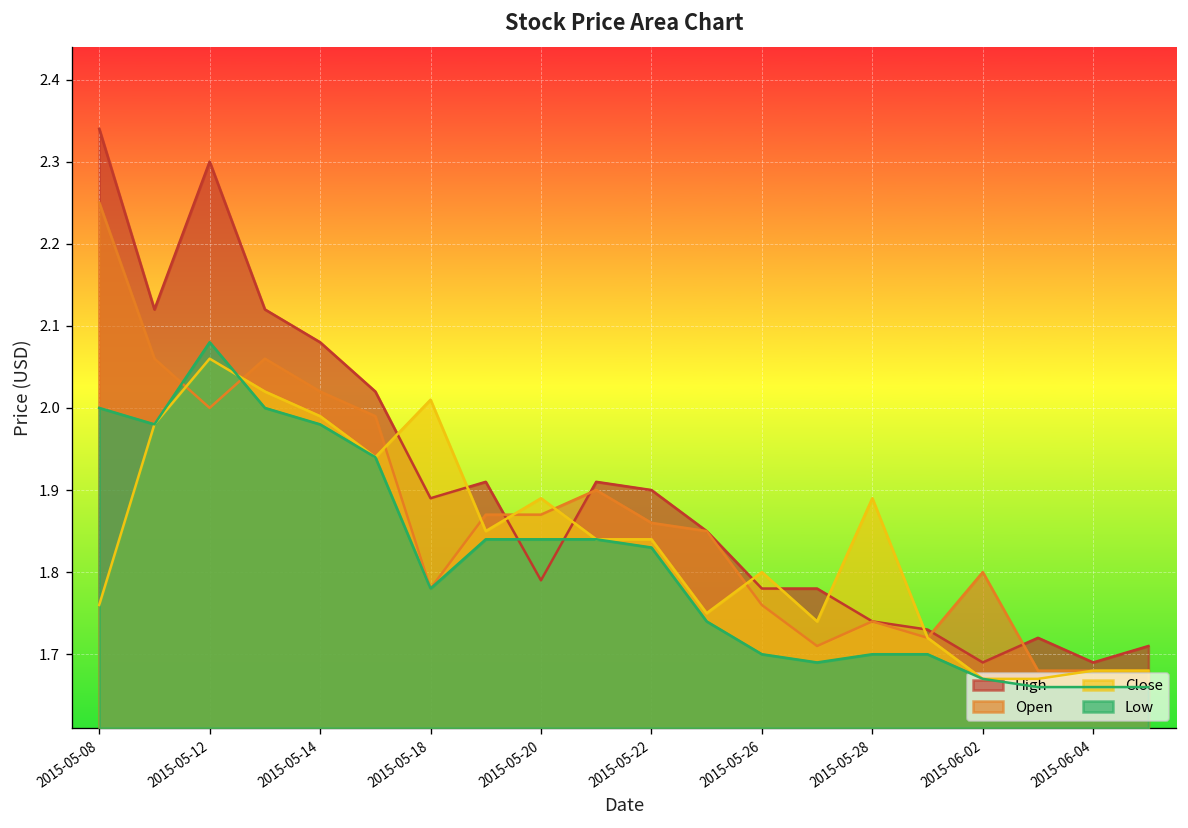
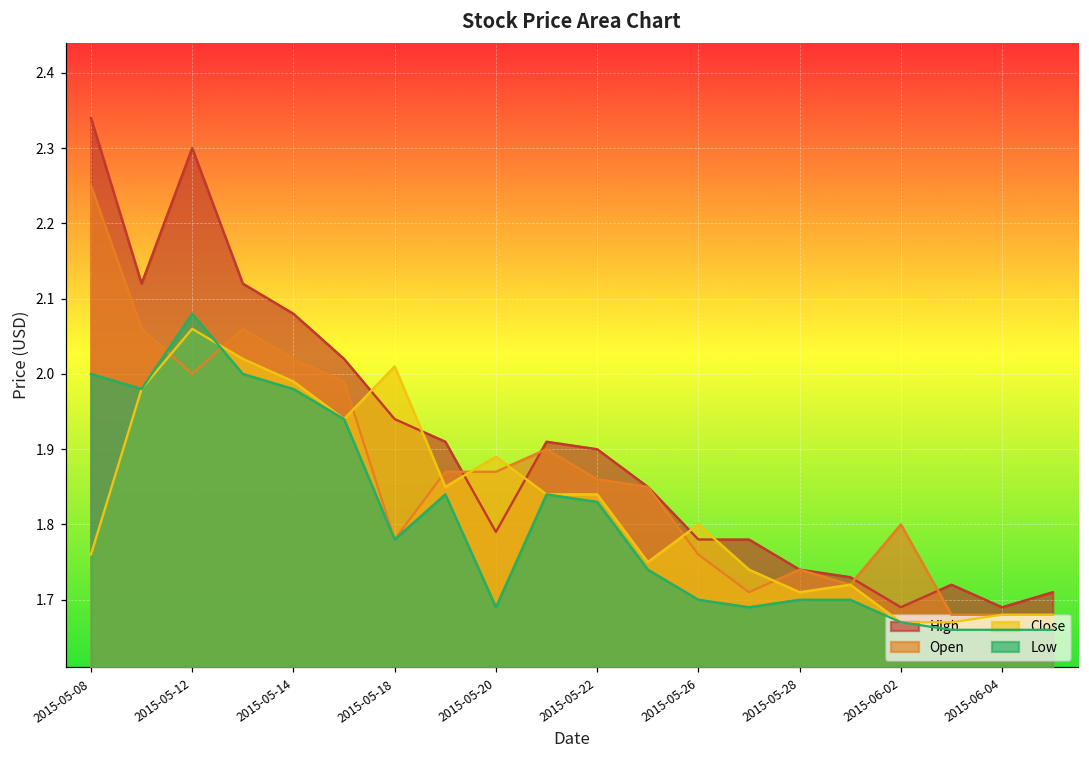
High, 2015-05-18: 1.89 -> 1.94
Low, 2015-05-20: 1.84 -> 1.69
Close, 2015-05-28: 1.89 -> 1.71
